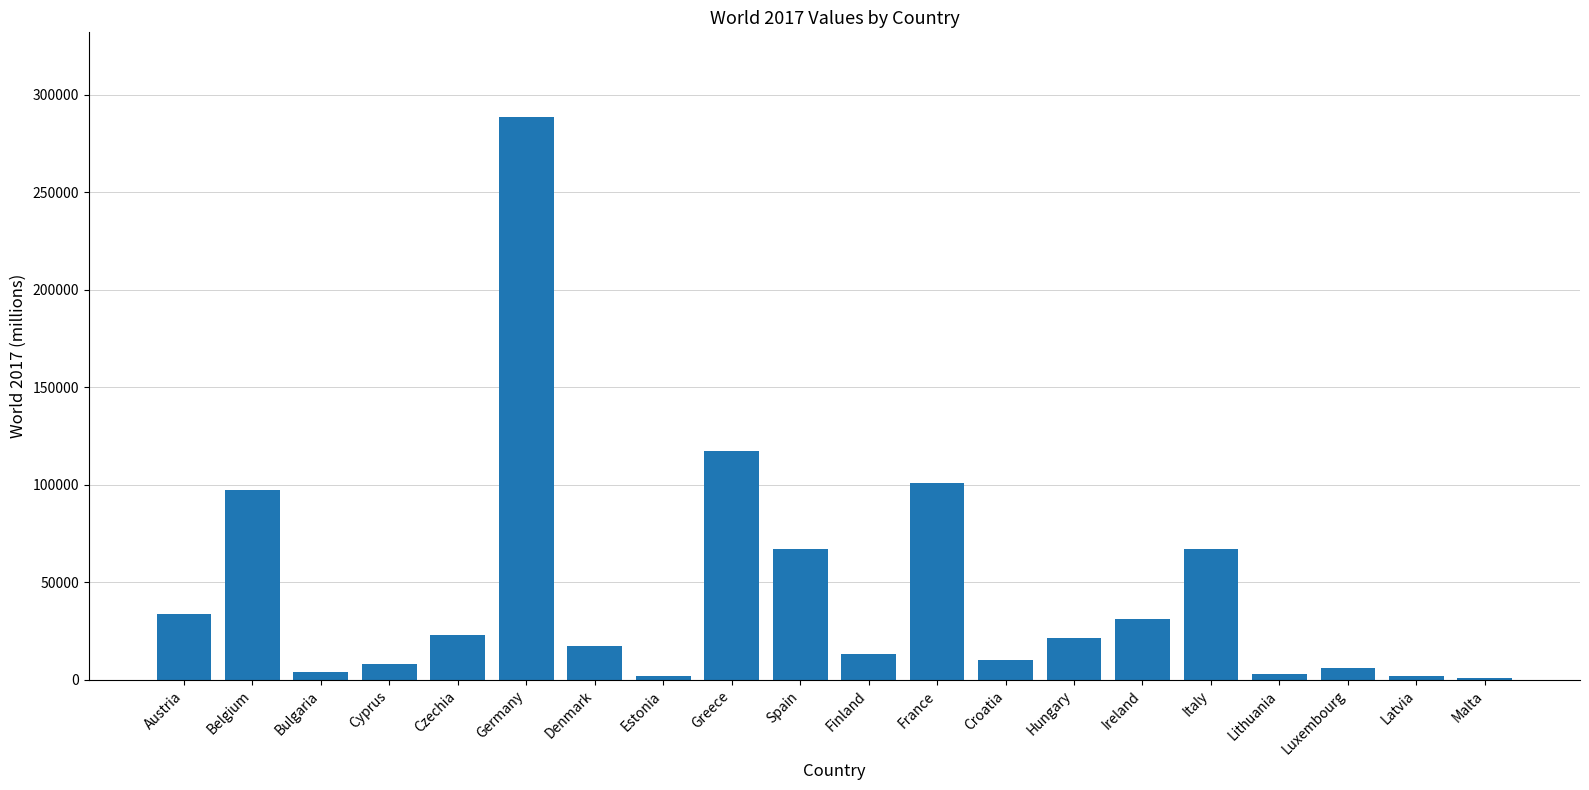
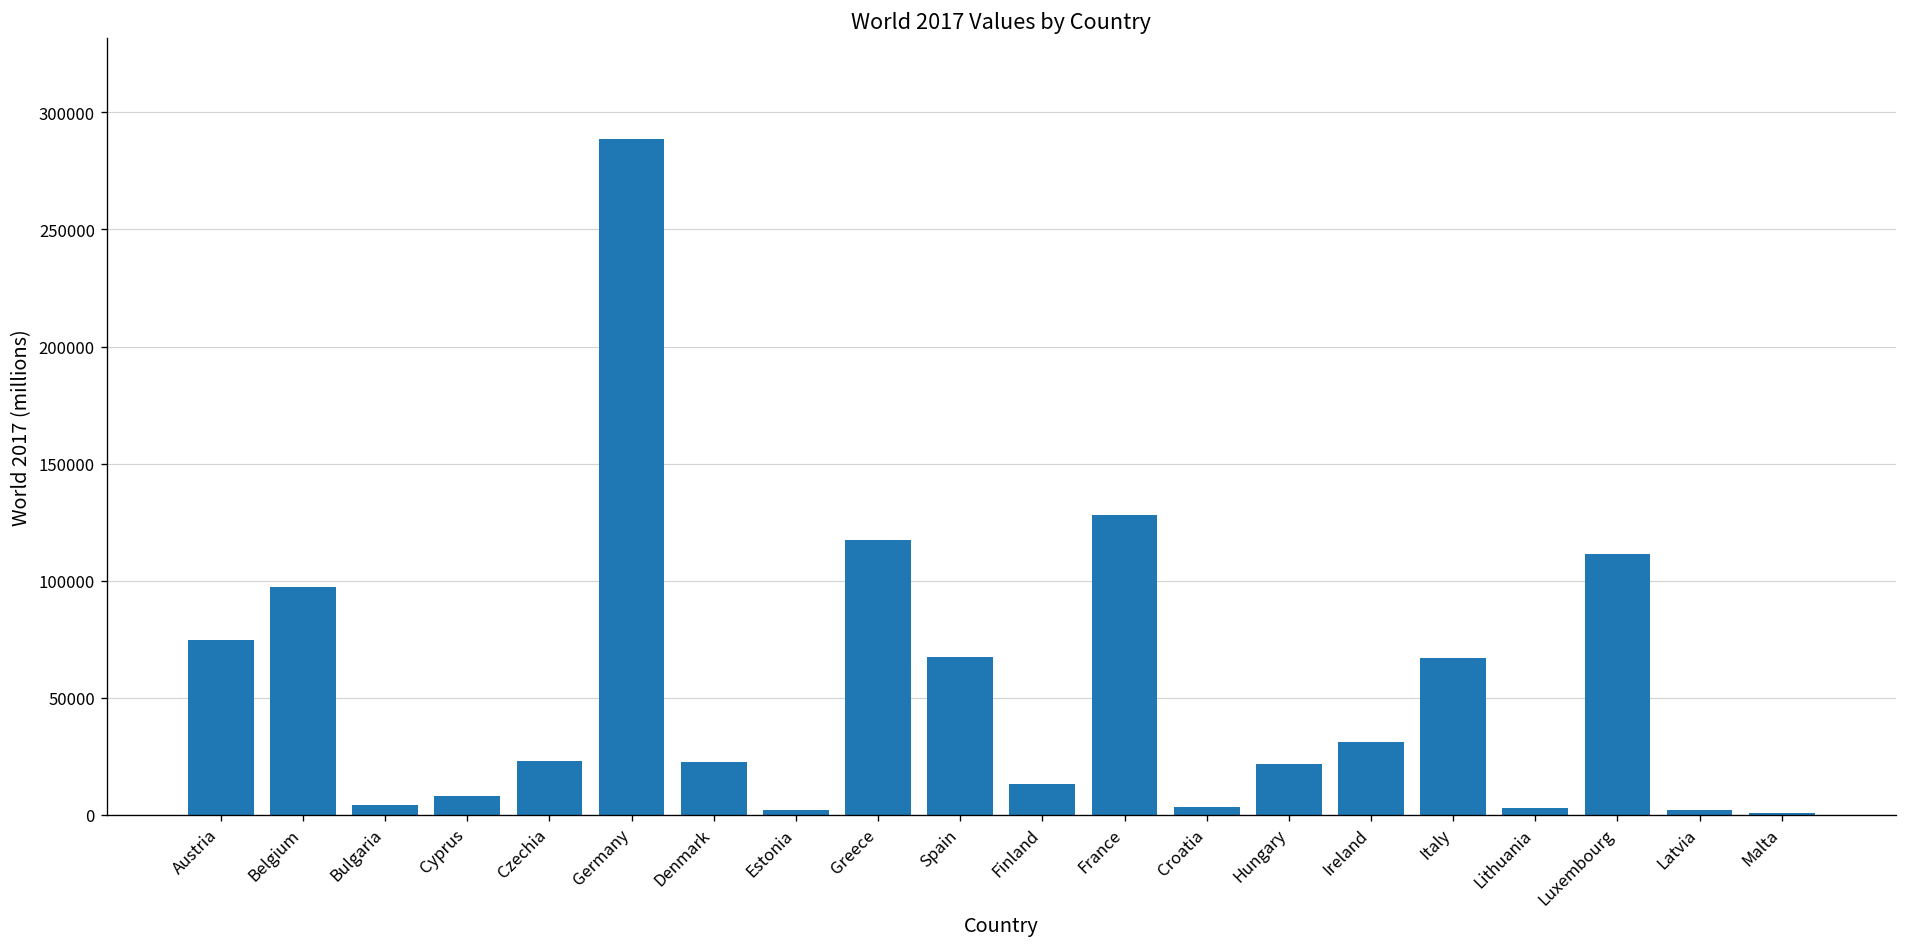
Austria: 34000 -> 75000
Denmark: 17000 -> 22000
France: 101000 -> 128000
Croatia: 10000 -> 3000
Luxembourg: 6000 -> 111000
